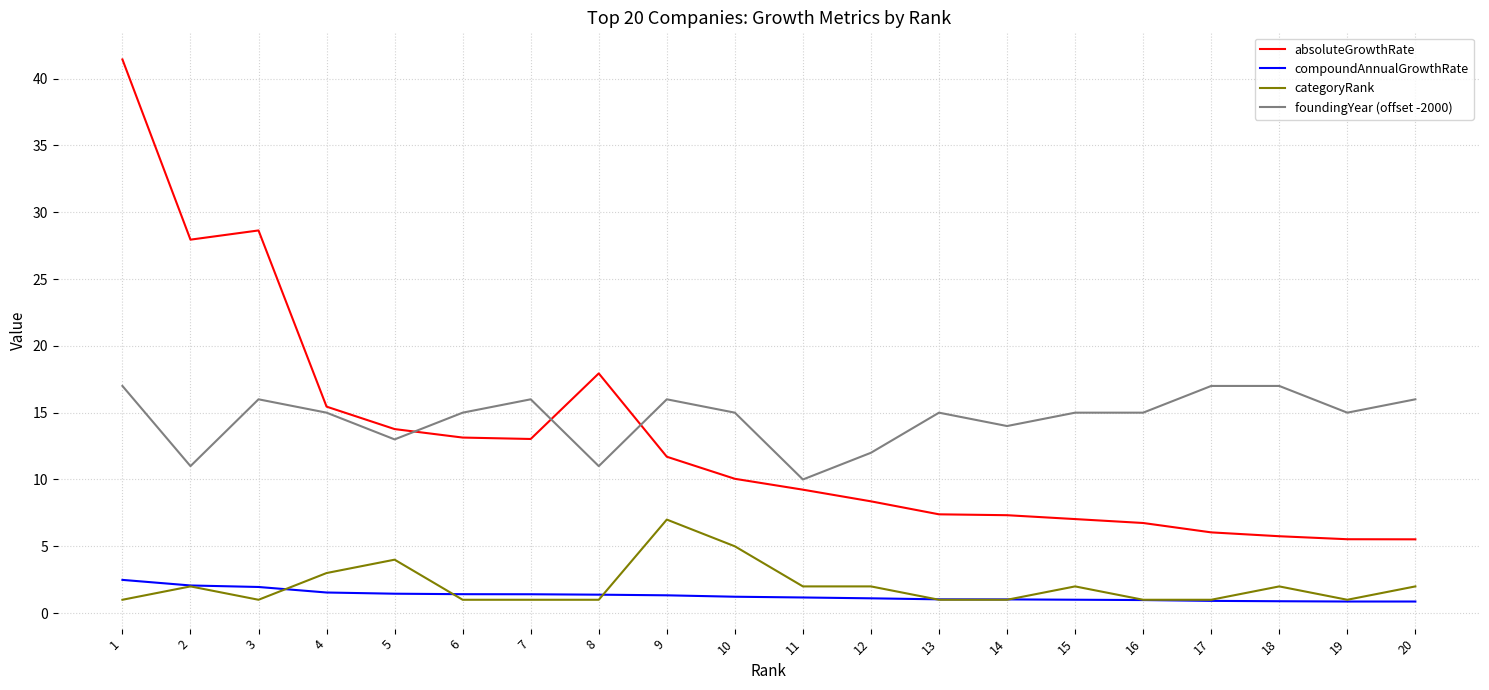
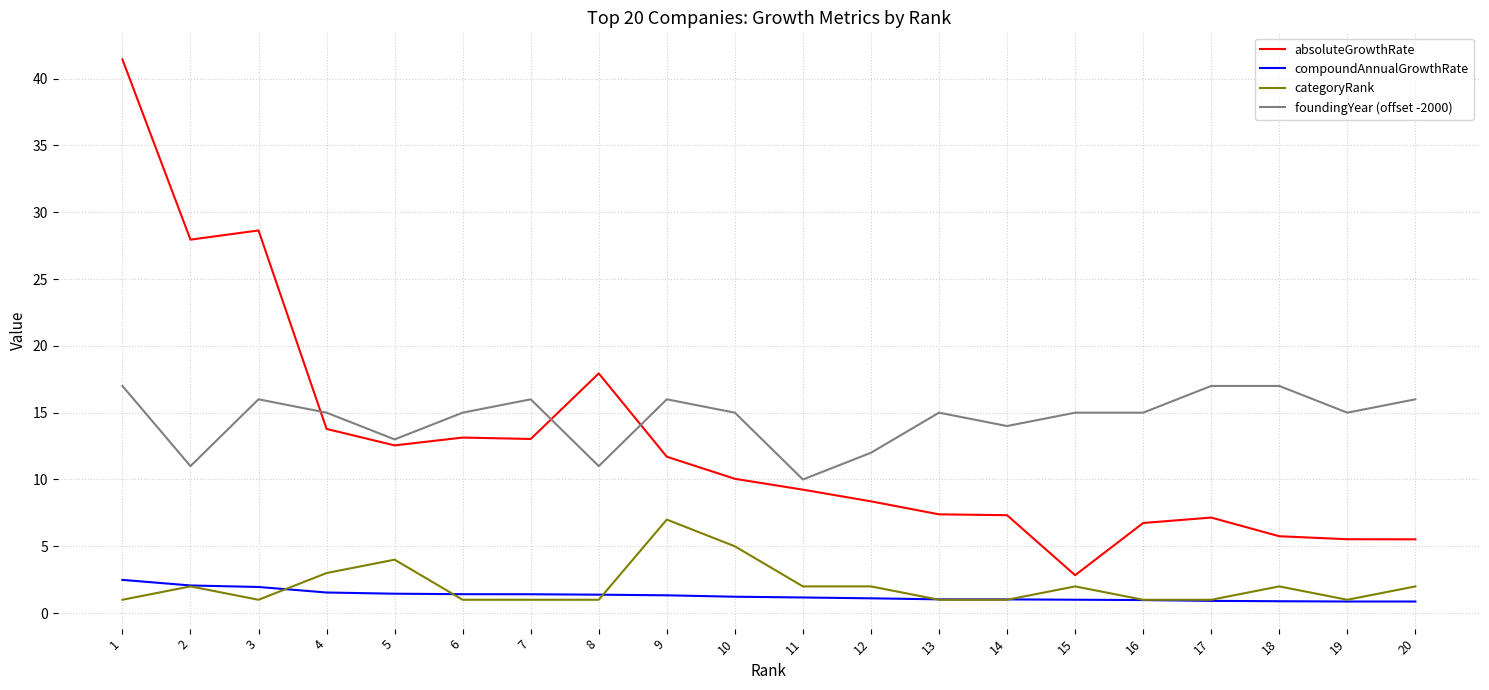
absoluteGrowthRate, 4: 15.5 -> 13.8
absoluteGrowthRate, 5: 13.8 -> 12.6
absoluteGrowthRate, 15: 7.0 -> 2.8
absoluteGrowthRate, 17: 6.0 -> 7.2
